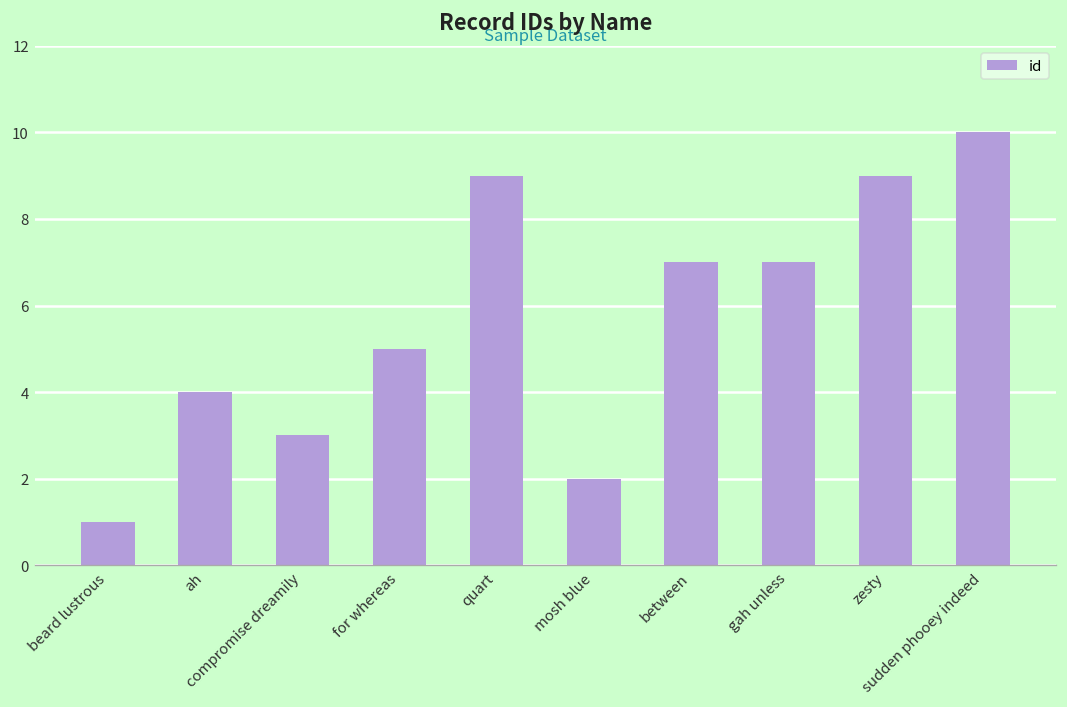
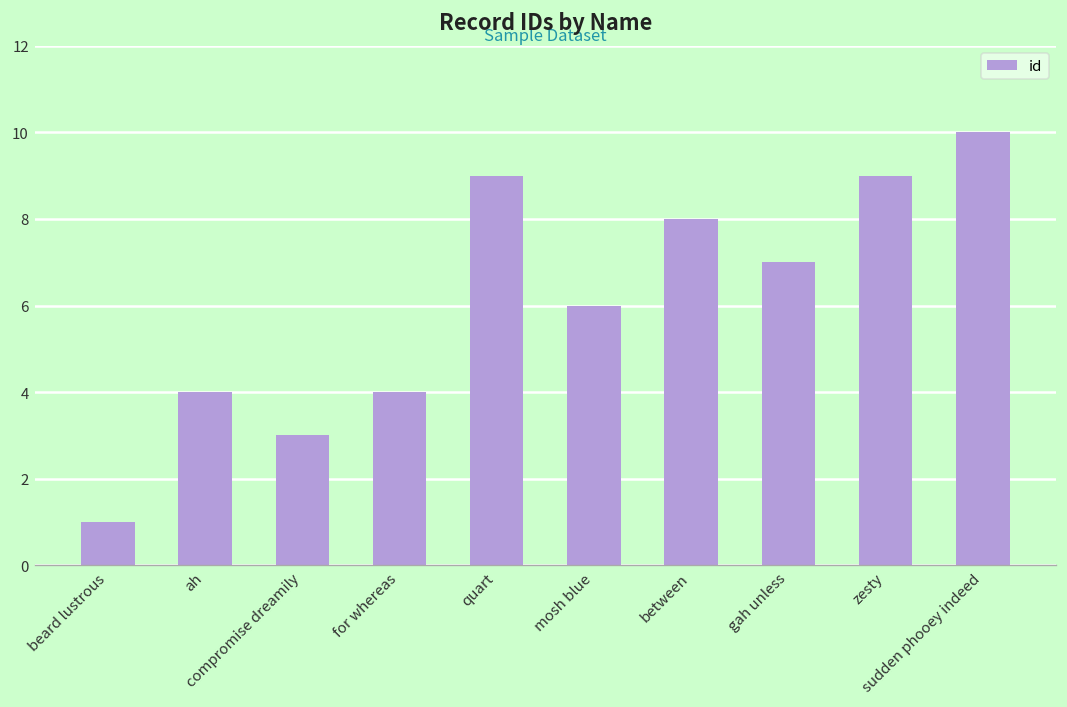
for whereas: 5 -> 4
mosh blue: 2 -> 6
between: 7 -> 8
